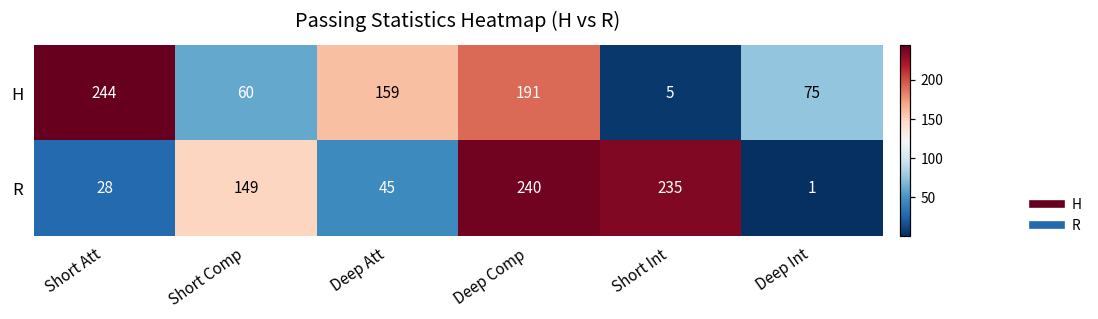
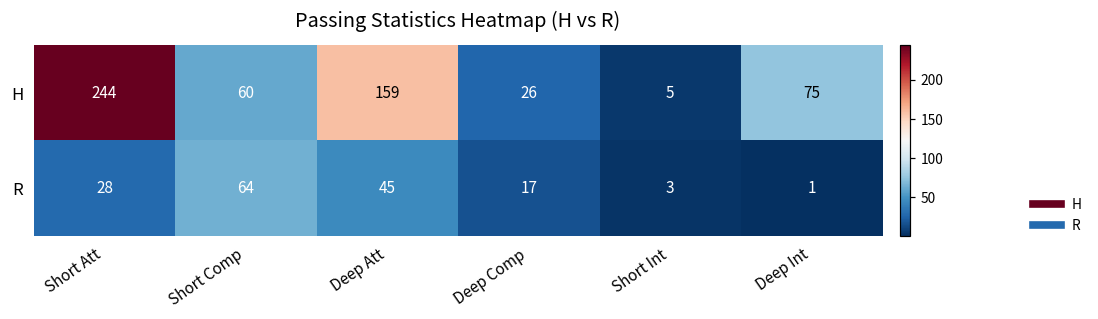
H, Deep Comp: 191 -> 26
R, Short Comp: 149 -> 64
R, Deep Comp: 240 -> 17
R, Short Int: 235 -> 3
